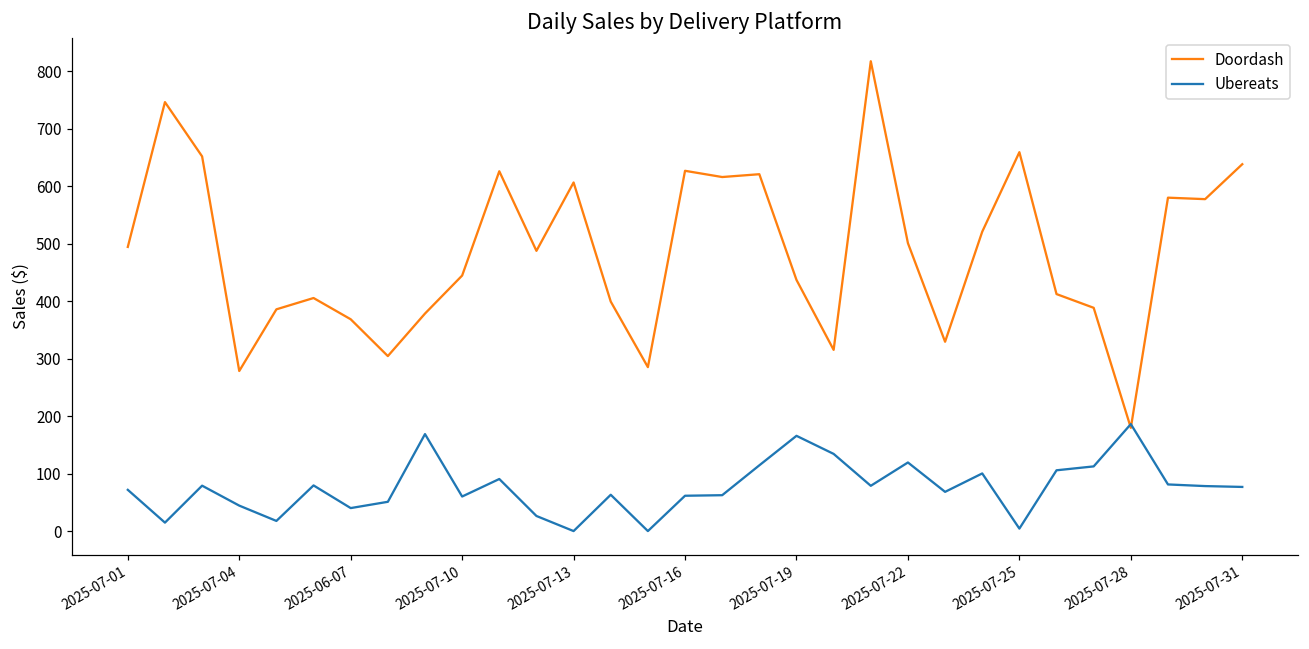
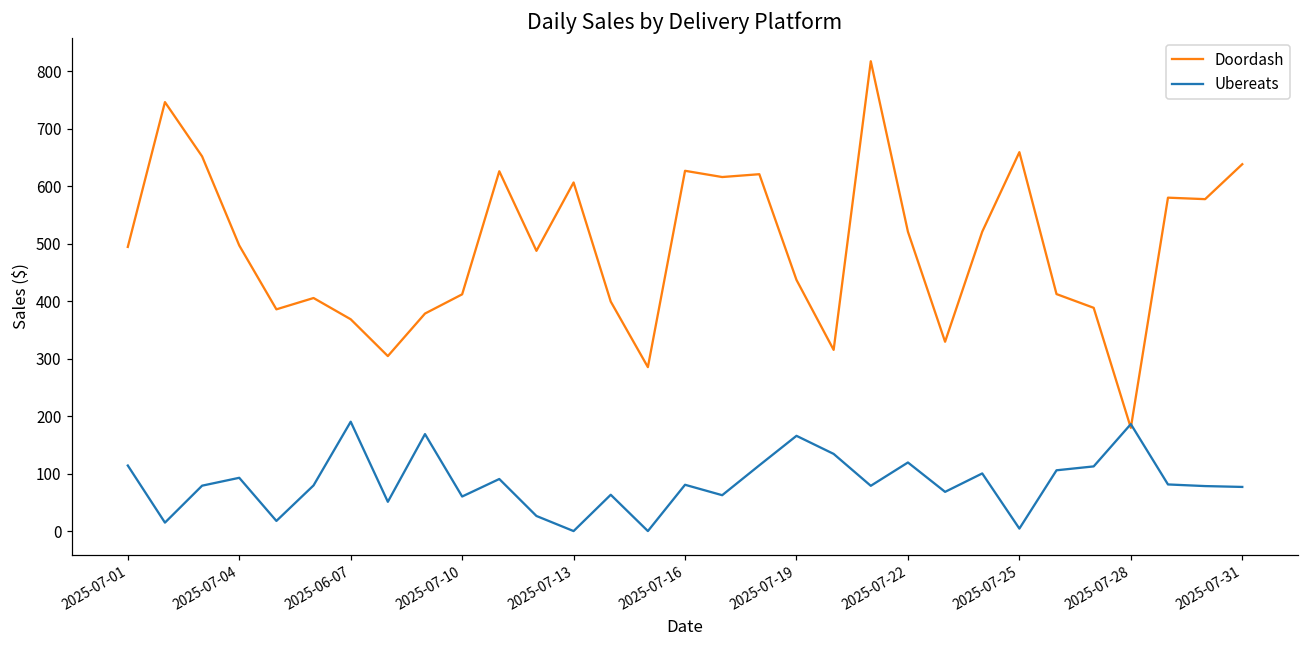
Ubereats, 2025-07-01: 70 -> 110
Doordash, 2025-07-04: 280 -> 500
Ubereats, 2025-07-04: 40 -> 90
Ubereats, 2025-06-07: 40 -> 190
Doordash, 2025-07-10: 440 -> 410
Ubereats, 2025-07-16: 60 -> 80
Doordash, 2025-07-22: 500 -> 520
